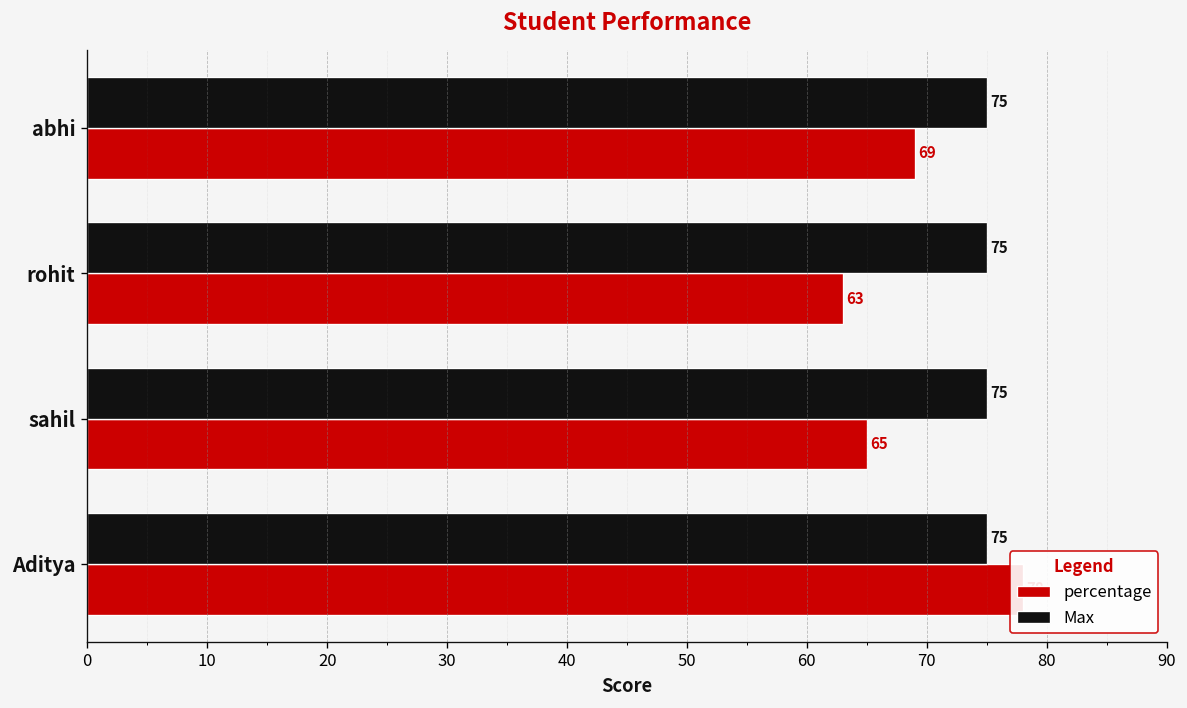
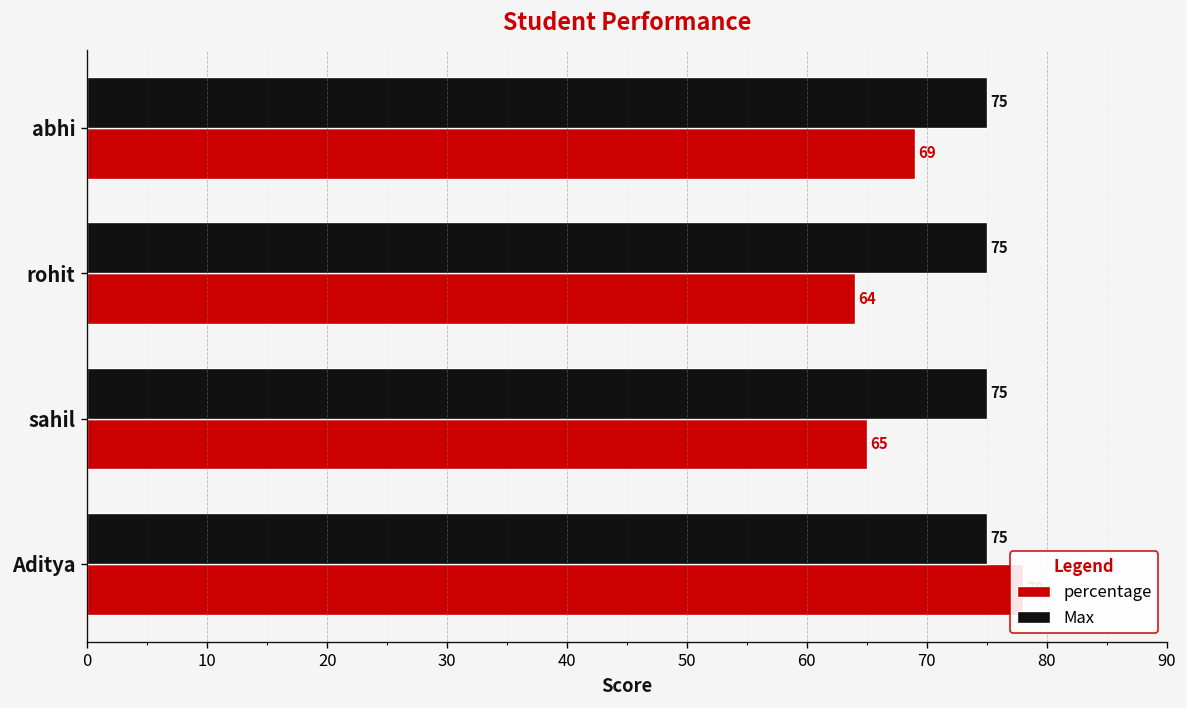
percentage, rohit: 63 -> 64
